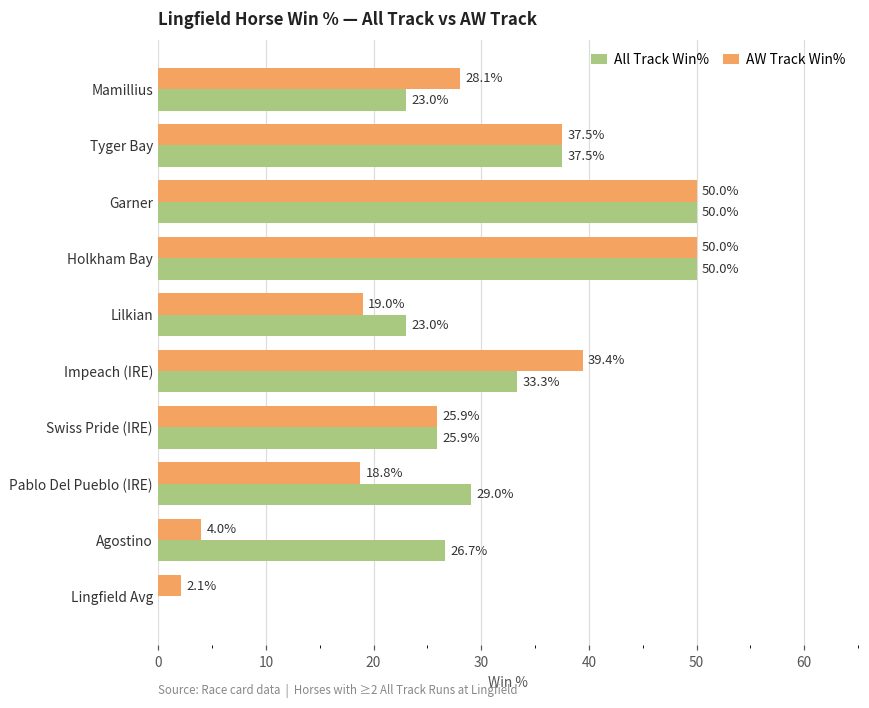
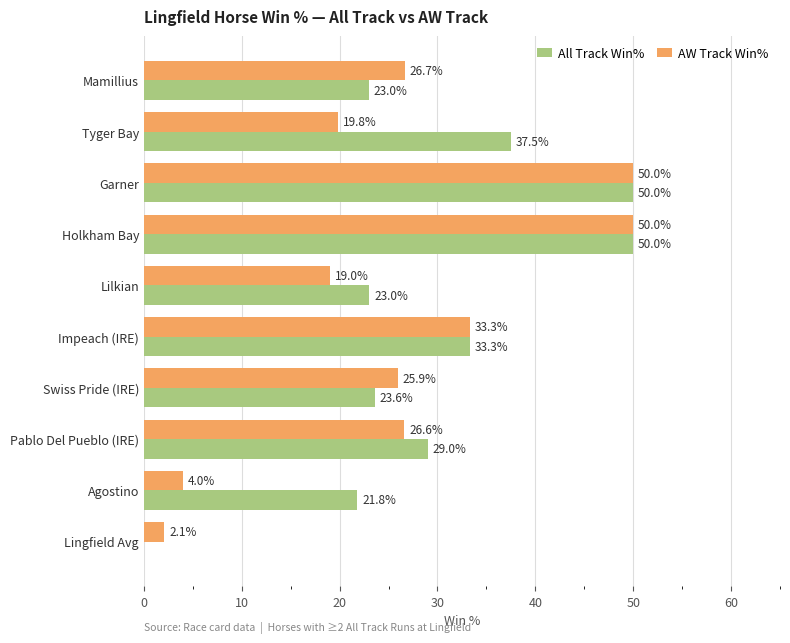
AW Track Win%, Mamillius: 28.1% -> 26.7%
AW Track Win%, Tyger Bay: 37.5% -> 19.8%
AW Track Win%, Impeach (IRE): 39.4% -> 33.3%
All Track Win%, Swiss Pride (IRE): 25.9% -> 23.6%
AW Track Win%, Pablo Del Pueblo (IRE): 18.8% -> 26.6%
All Track Win%, Agostino: 26.7% -> 21.8%
